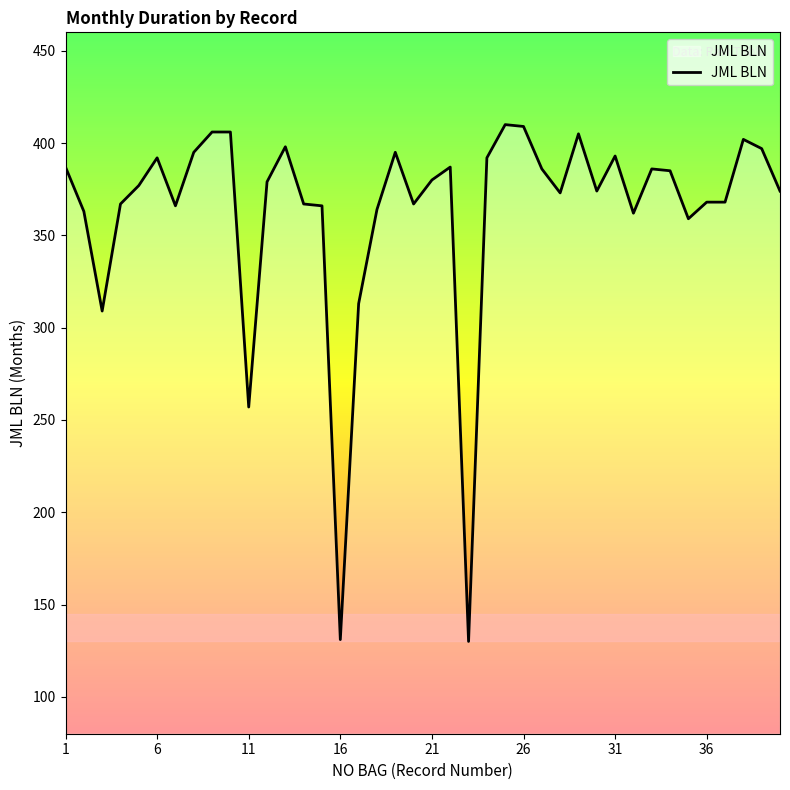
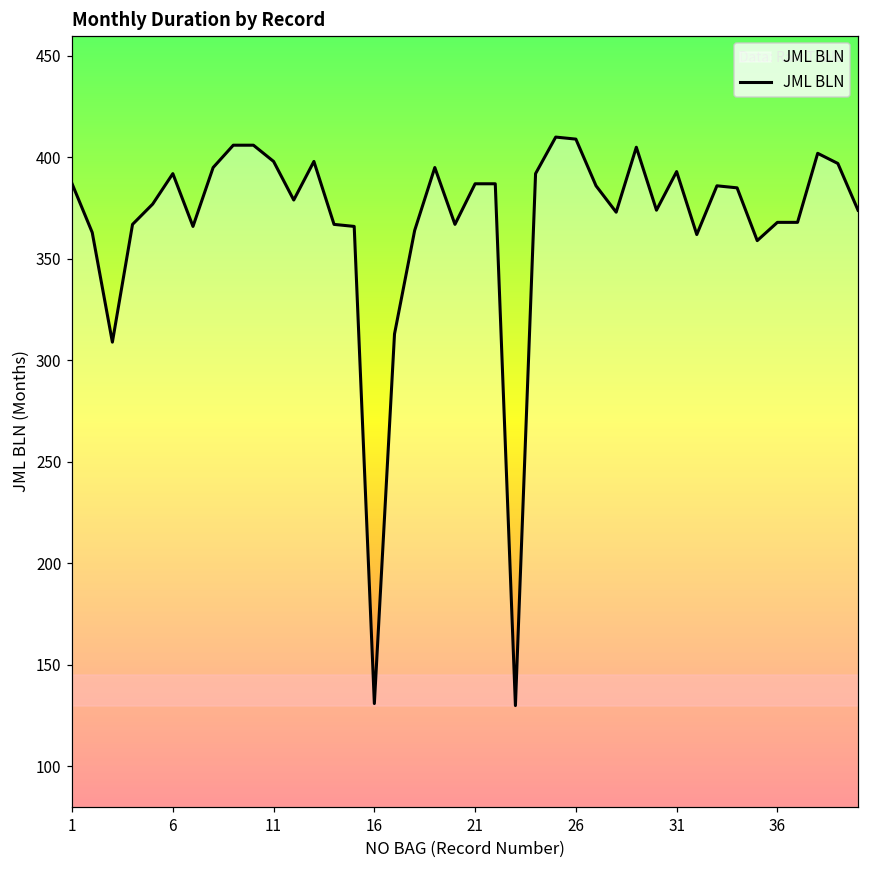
11: 257 -> 398
21: 380 -> 387
